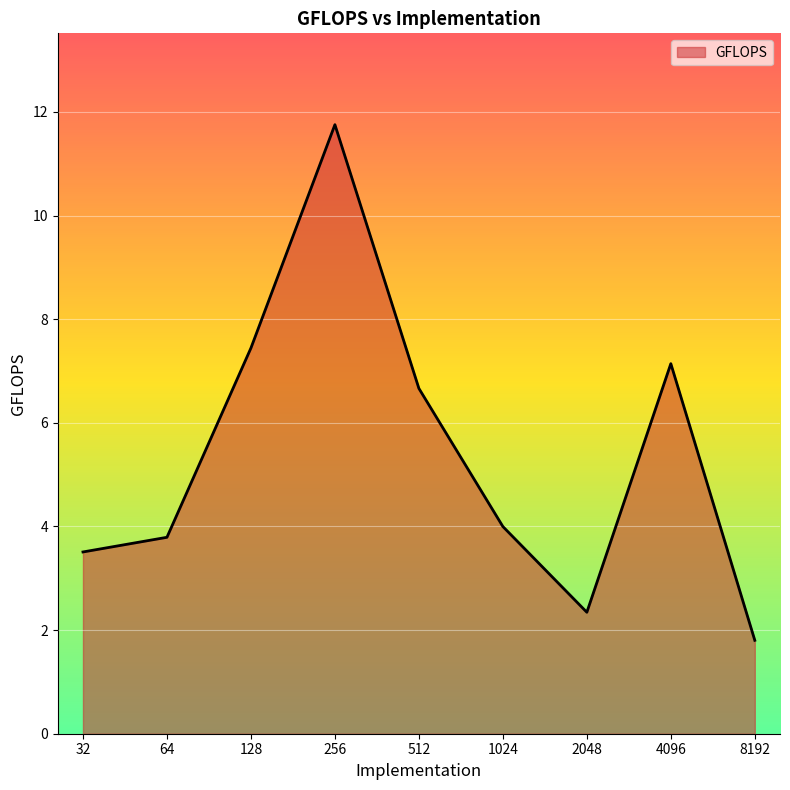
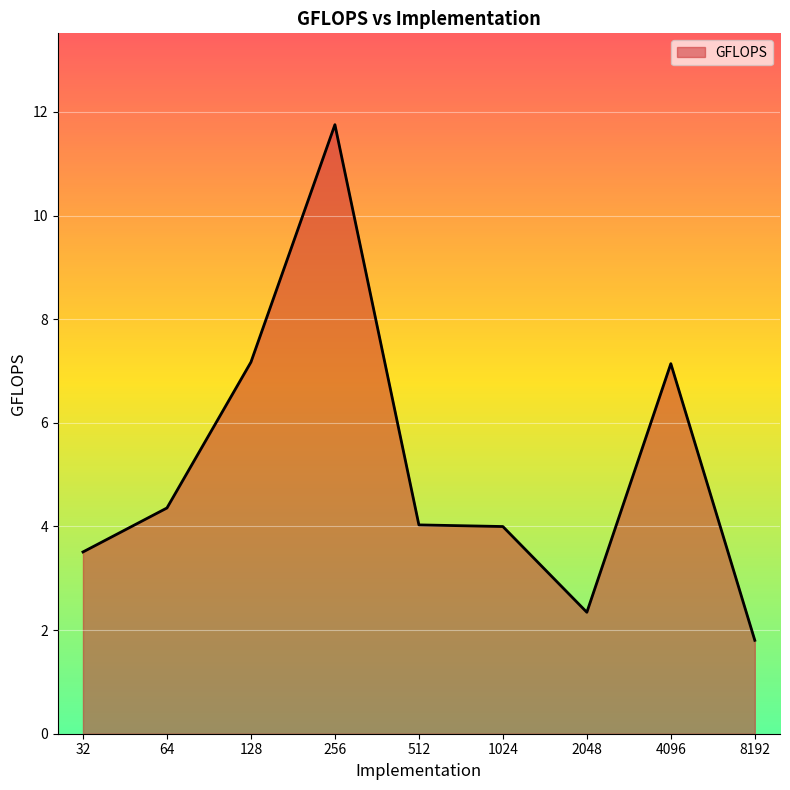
64: 3.8 -> 4.4
128: 7.4 -> 7.2
512: 6.7 -> 4.0
